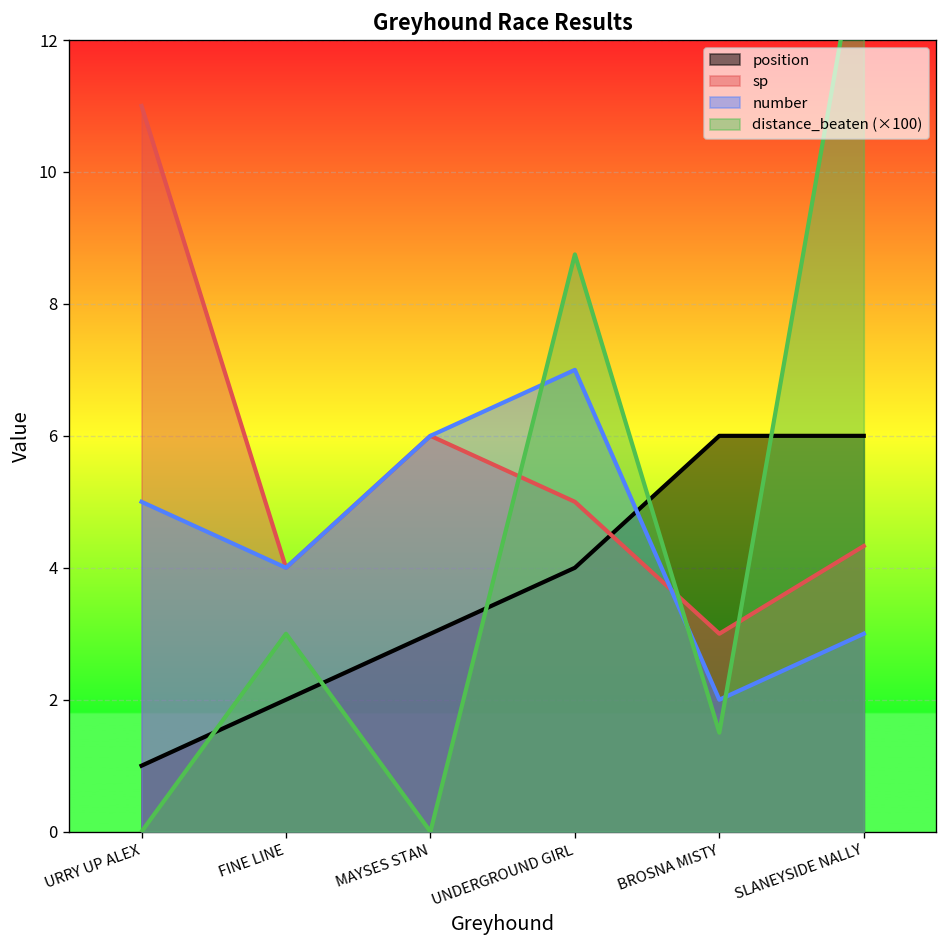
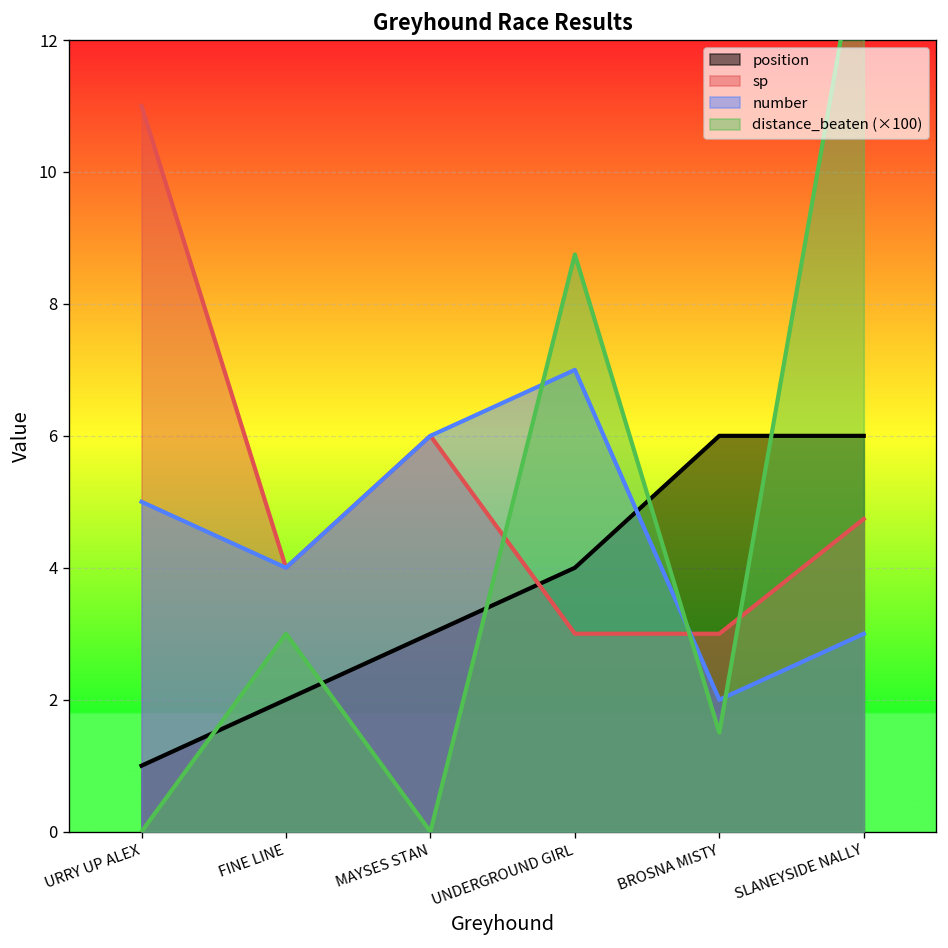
sp, UNDERGROUND GIRL: 5 -> 3
sp, SLANEYSIDE NALLY: 4.3 -> 4.7
